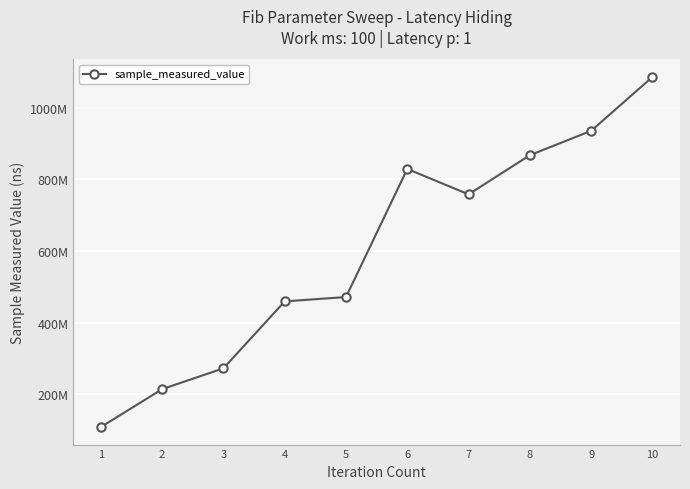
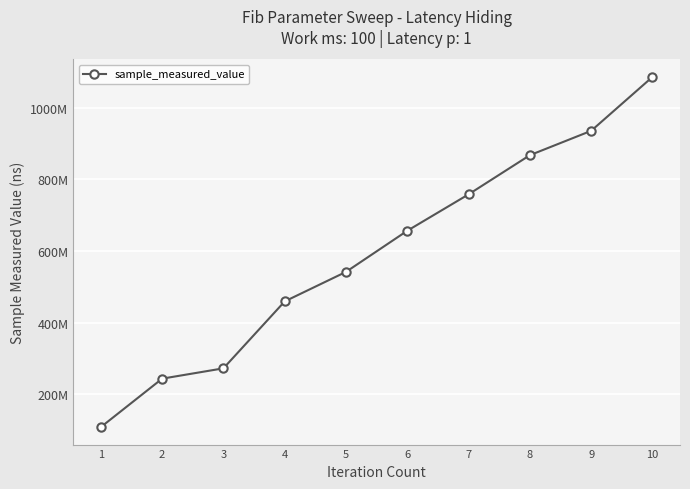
2: 210000000 -> 240000000
5: 470000000 -> 540000000
6: 830000000 -> 660000000
